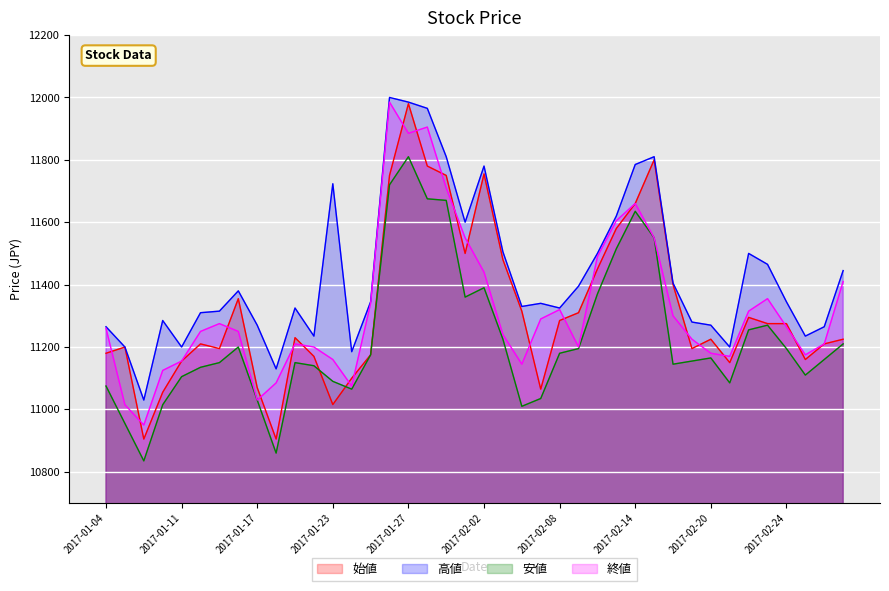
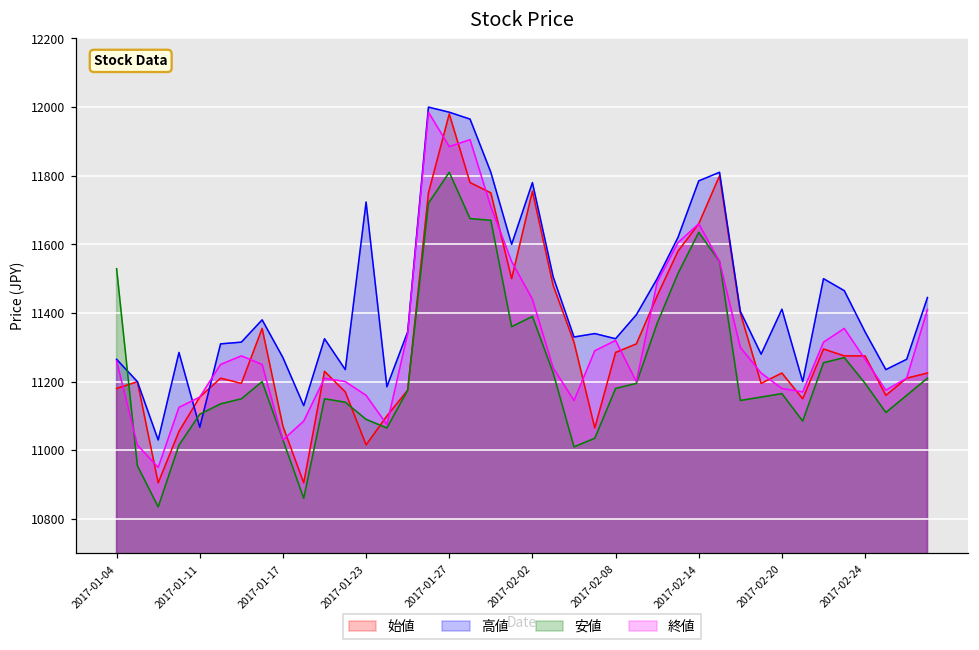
安値, 2017-01-04: 11080 -> 11530
高値, 2017-01-11: 11200 -> 11070
高値, 2017-02-20: 11270 -> 11410
